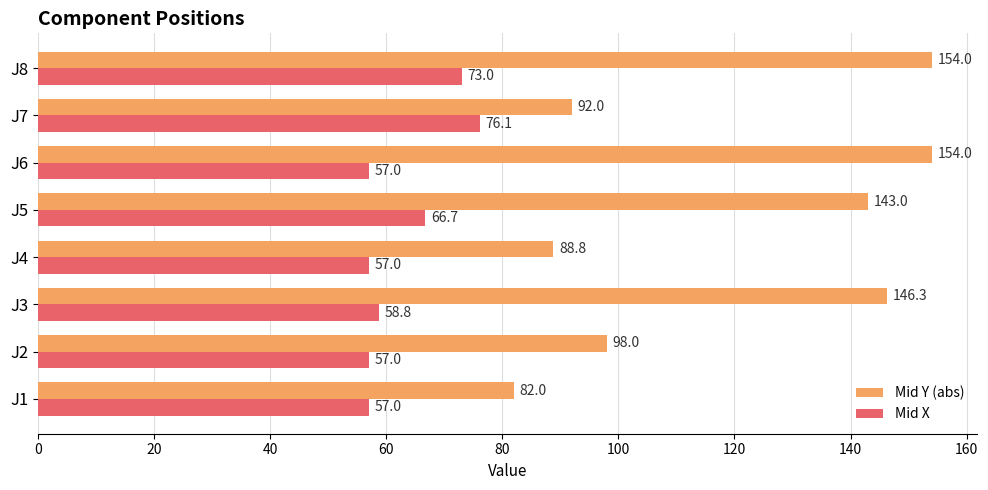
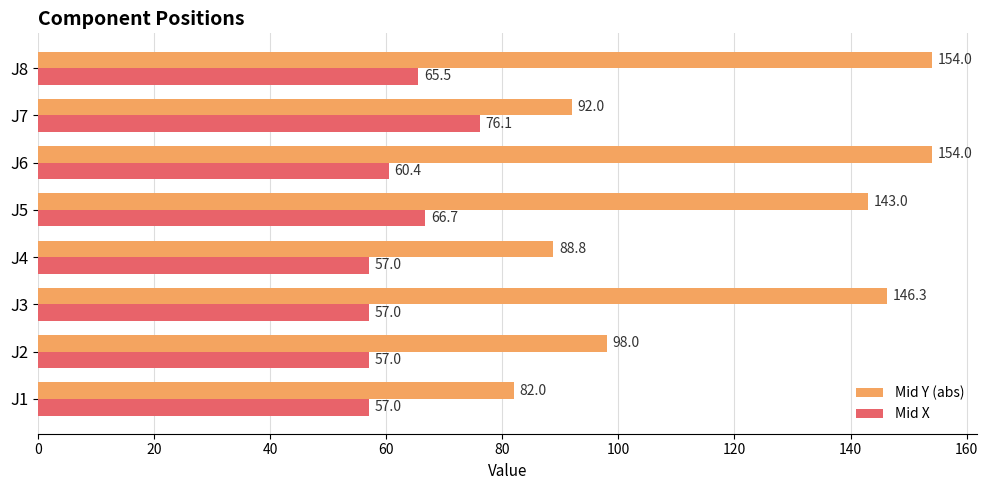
Mid X, J8: 73.0 -> 65.5
Mid X, J6: 57.0 -> 60.4
Mid X, J3: 58.8 -> 57.0
